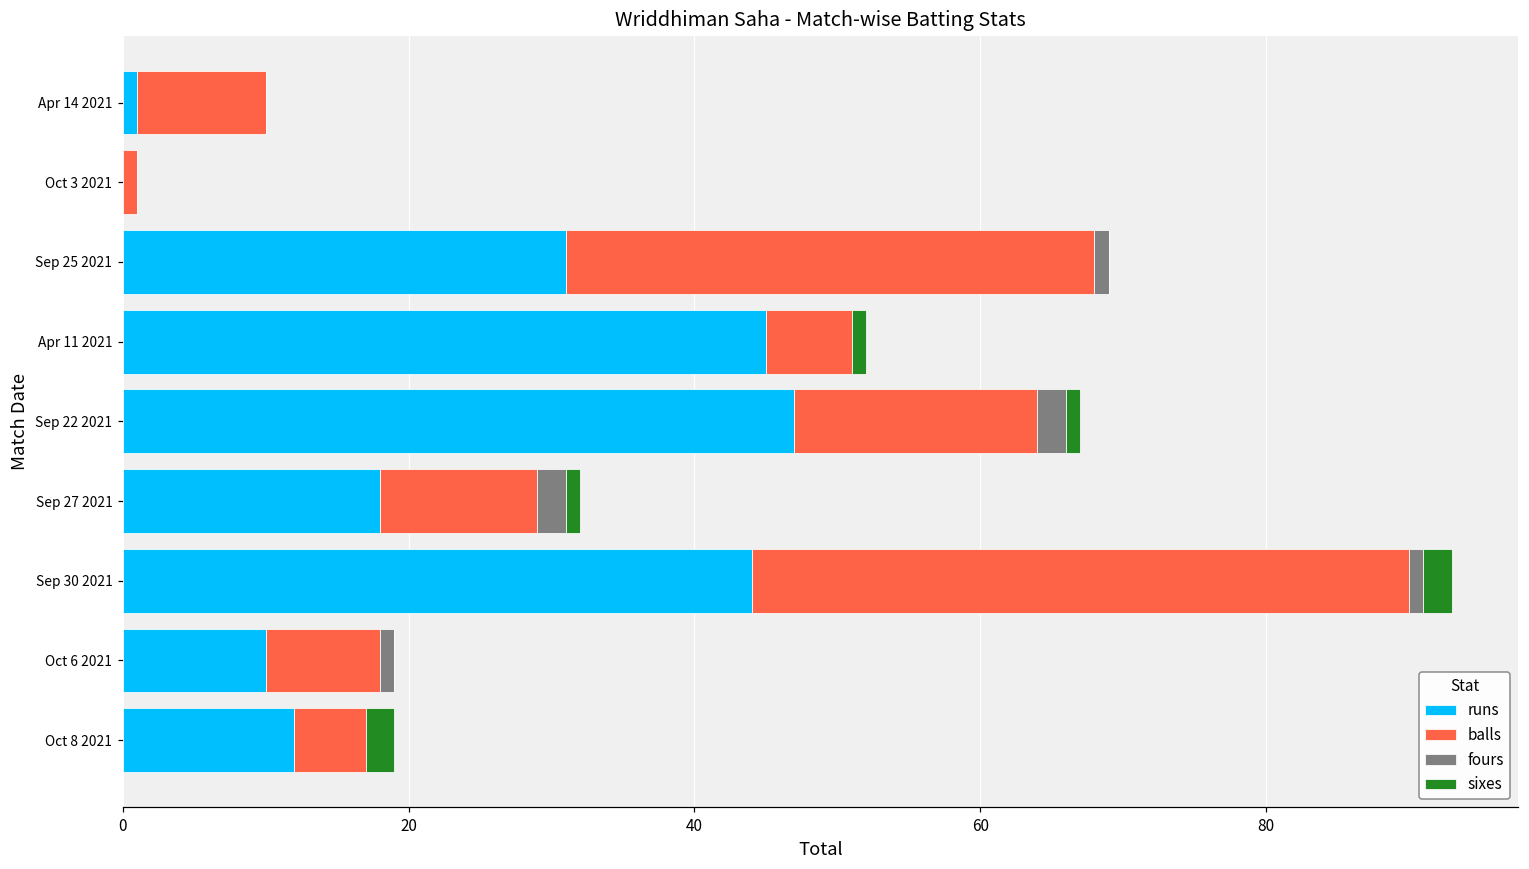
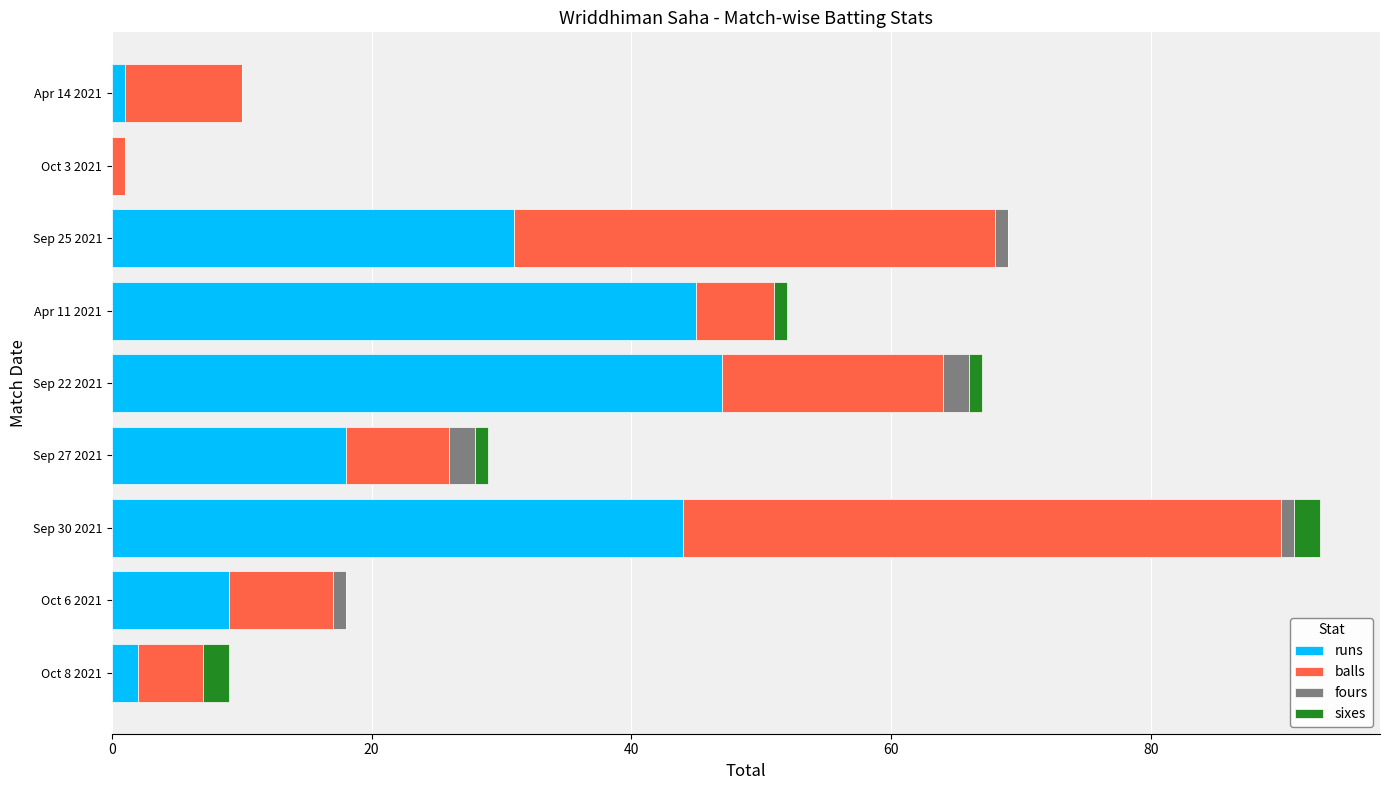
balls, Sep 27 2021: 11 -> 8
runs, Oct 6 2021: 10 -> 9
runs, Oct 8 2021: 12 -> 2
